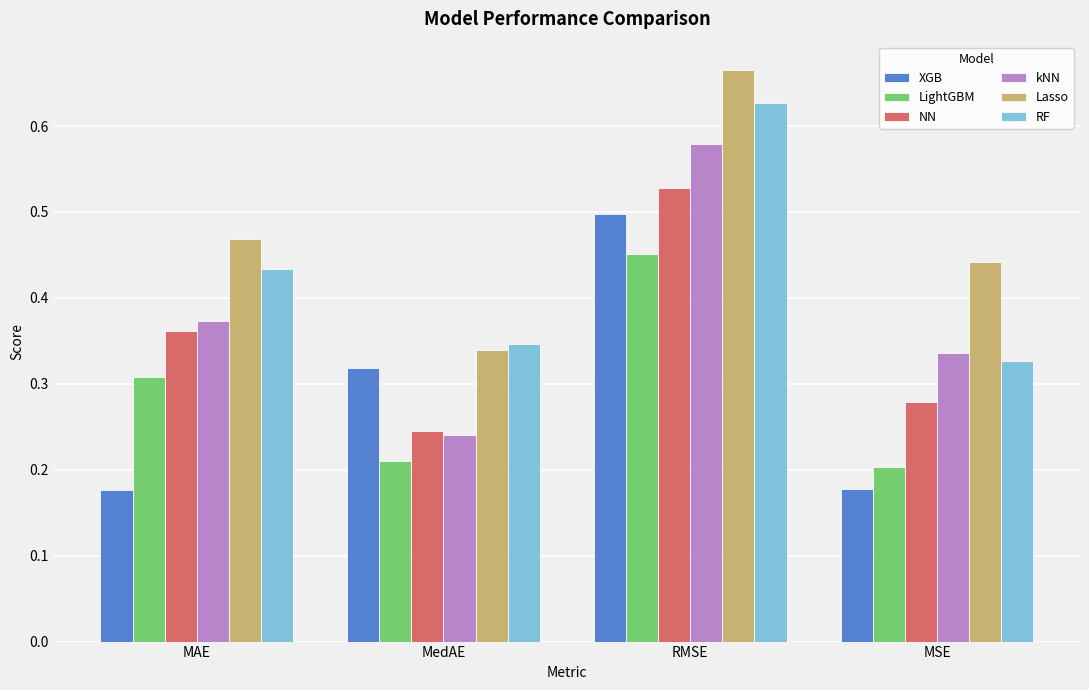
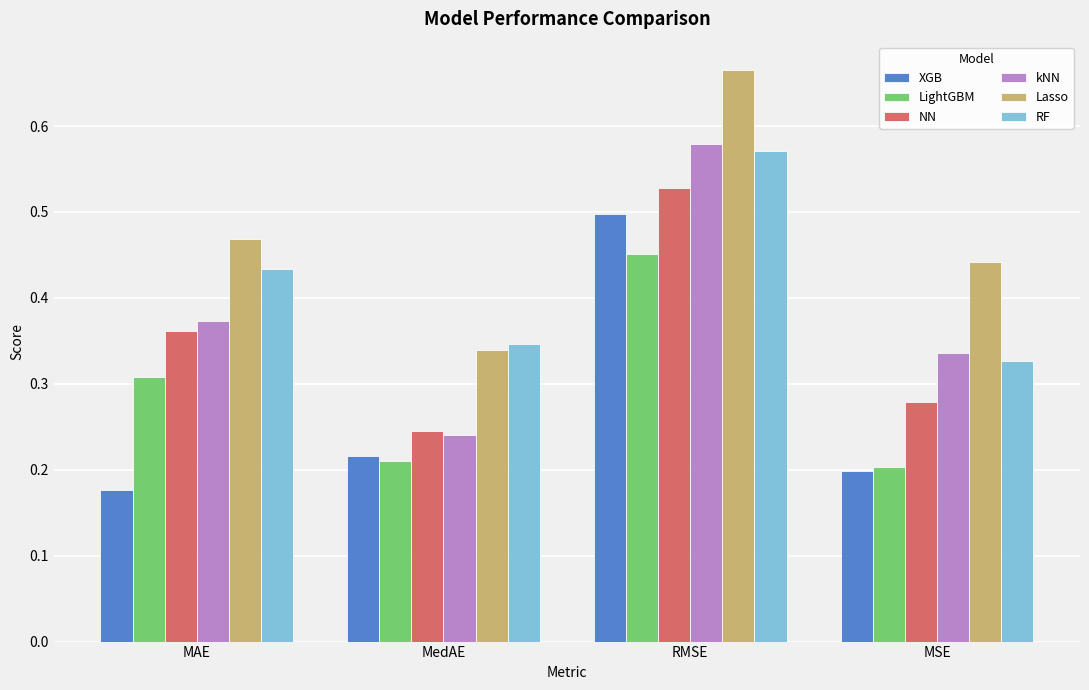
XGB, MedAE: 0.32 -> 0.22
RF, RMSE: 0.63 -> 0.57
XGB, MSE: 0.18 -> 0.20
